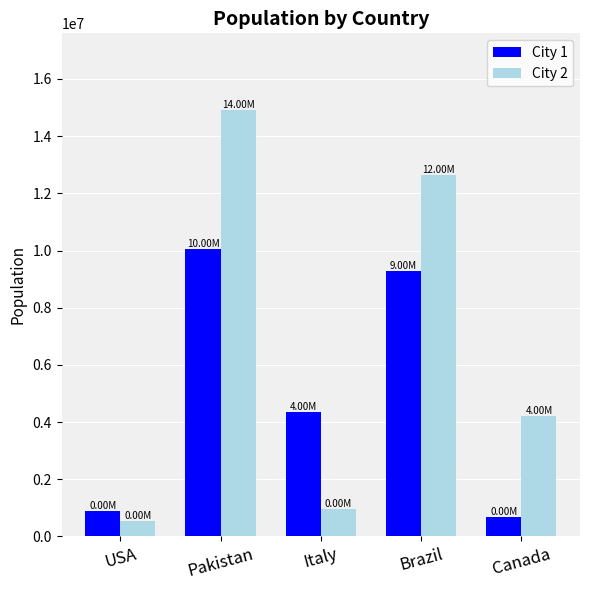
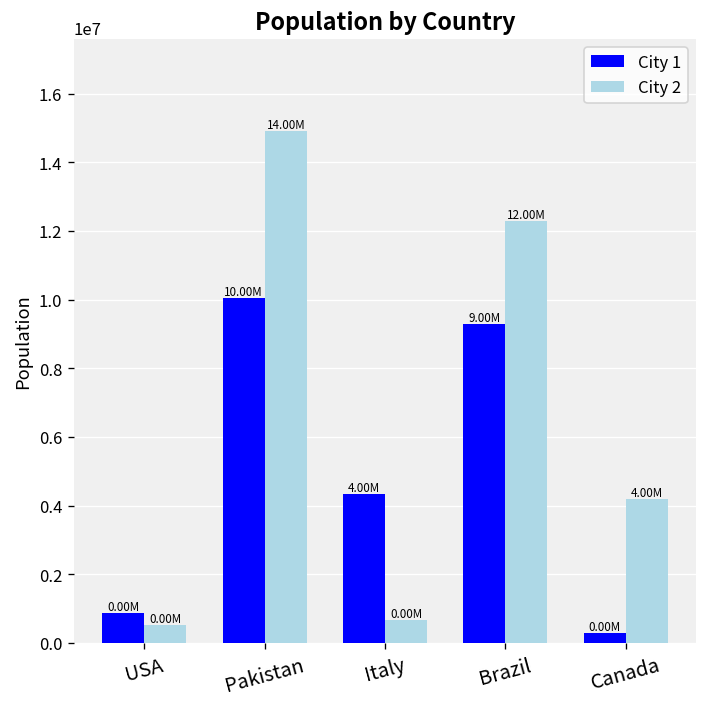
City 2, Italy: 1000000 -> 700000
City 2, Brazil: 12600000 -> 12300000
City 1, Canada: 700000 -> 300000
